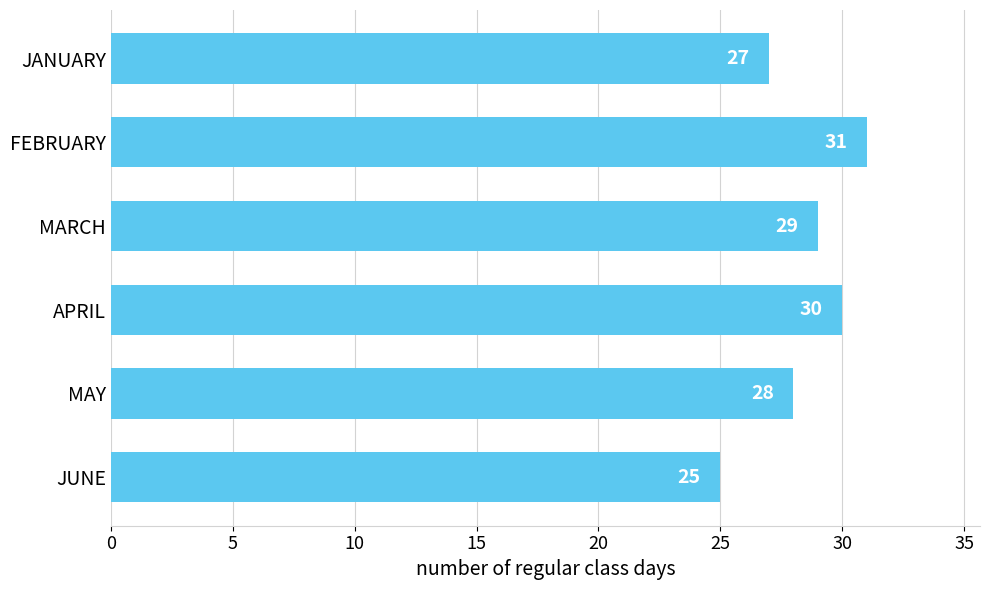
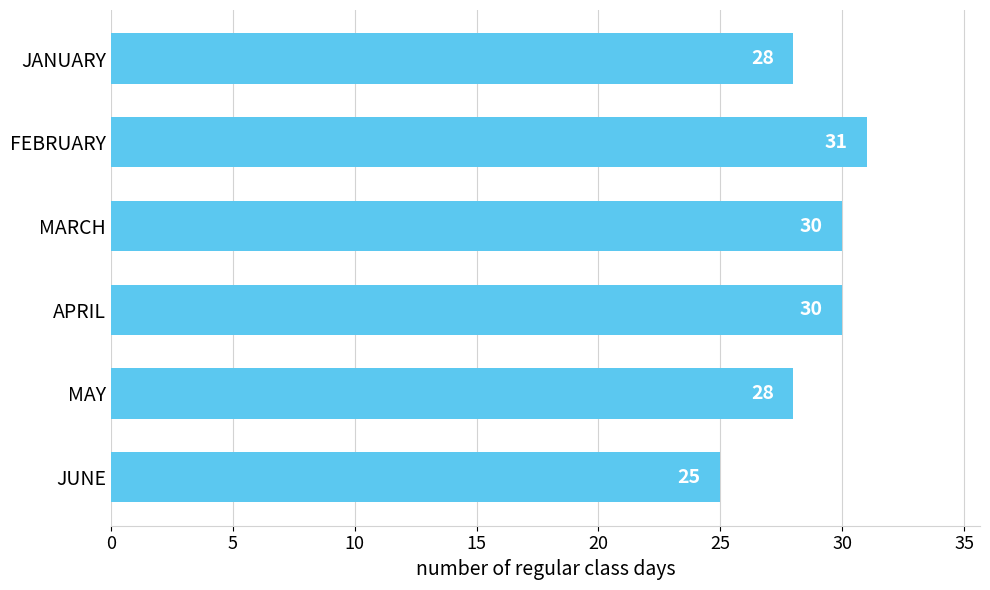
JANUARY: 27 -> 28
MARCH: 29 -> 30
